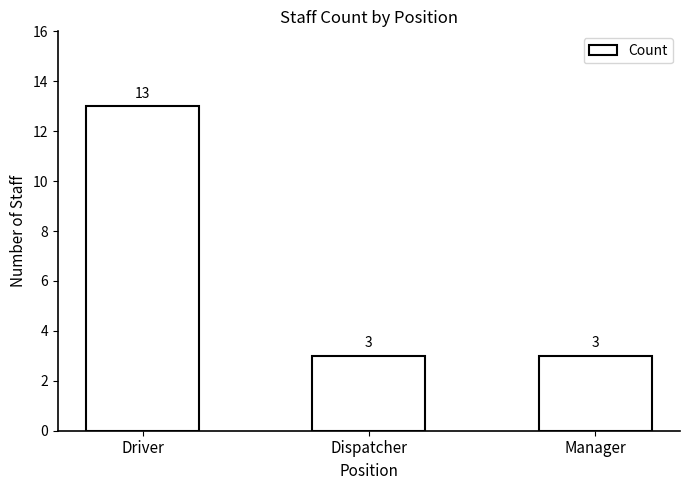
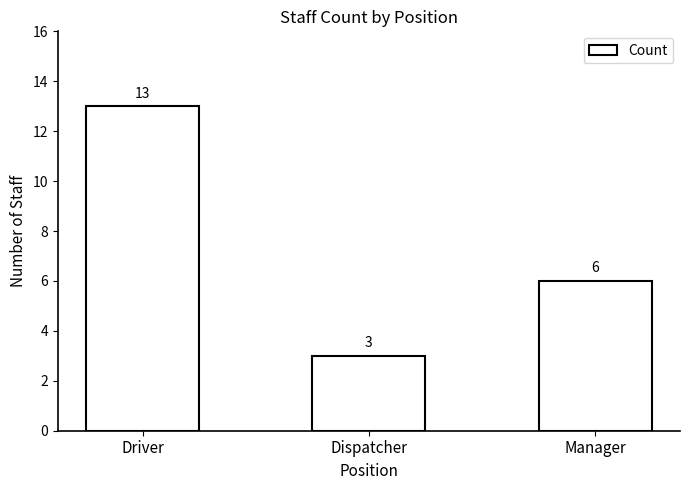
Manager: 3 -> 6
